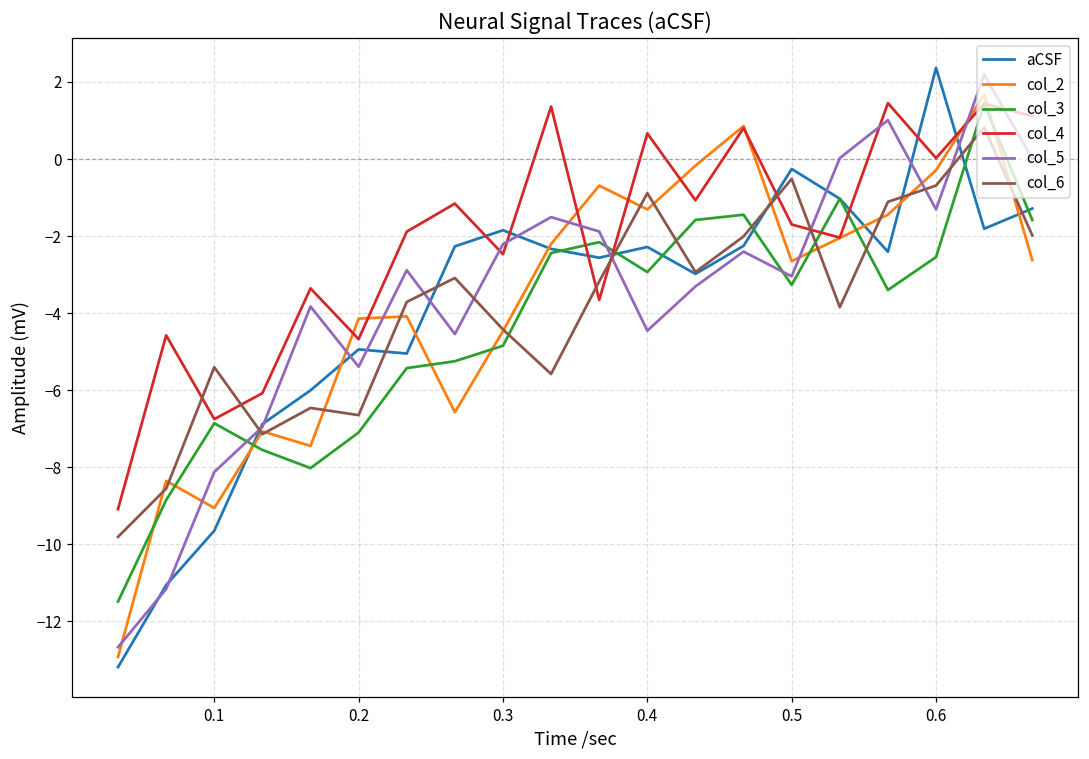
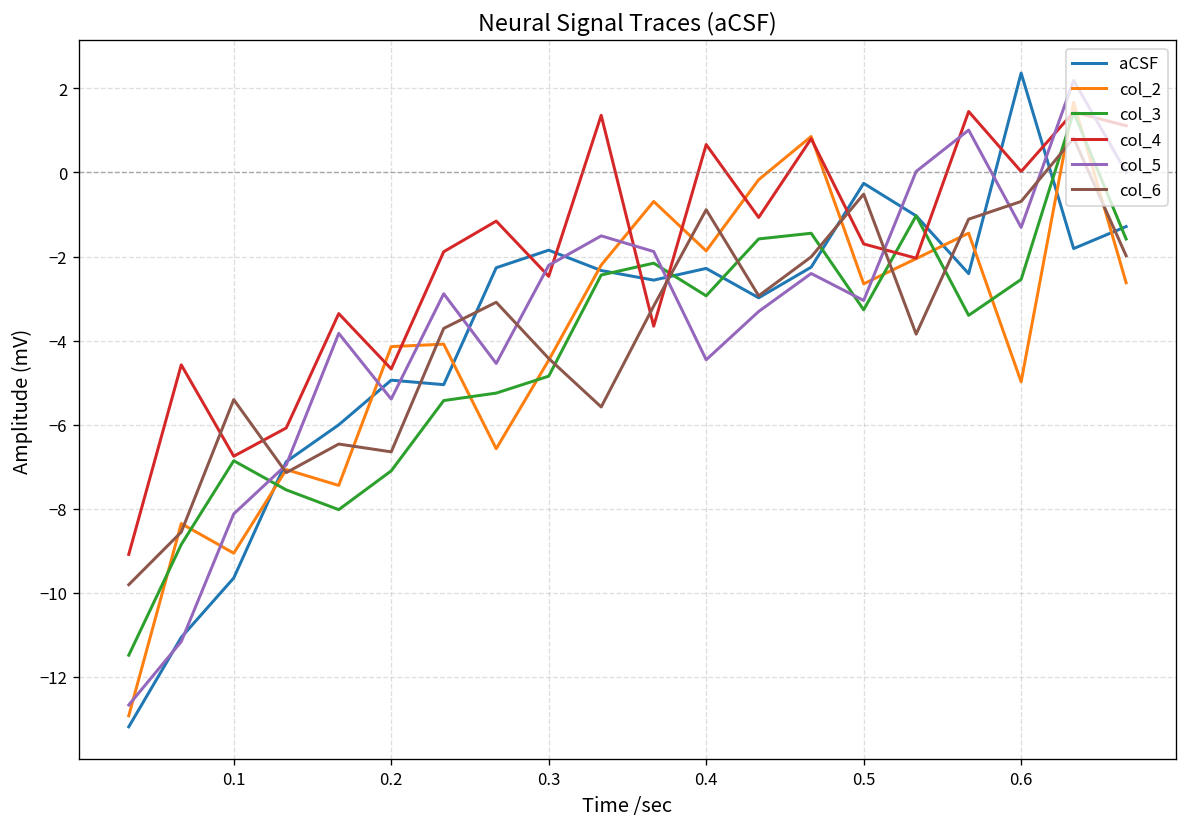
col_2, 0.4: -1.3 -> -1.9
col_2, 0.6: -0.3 -> -5.0
